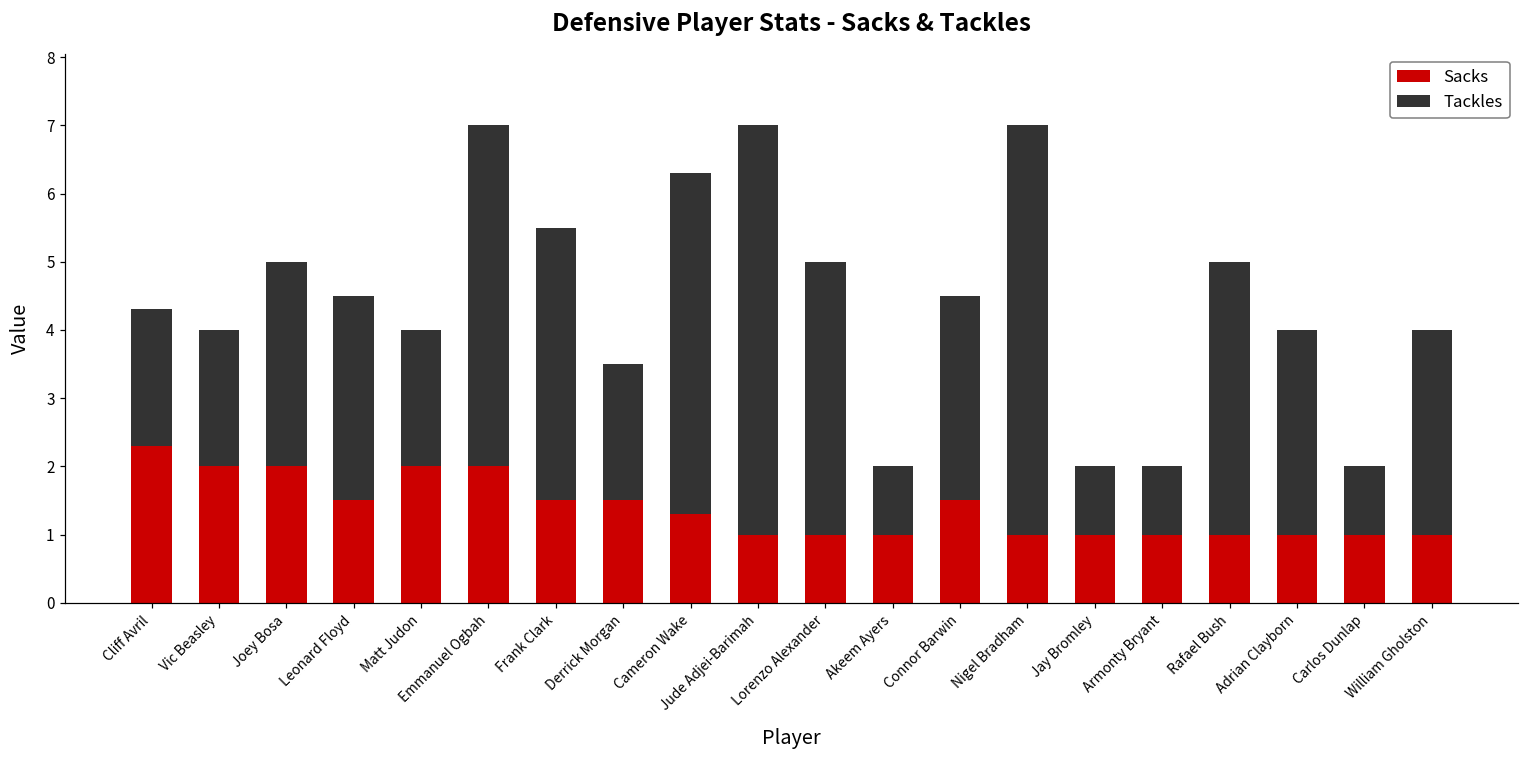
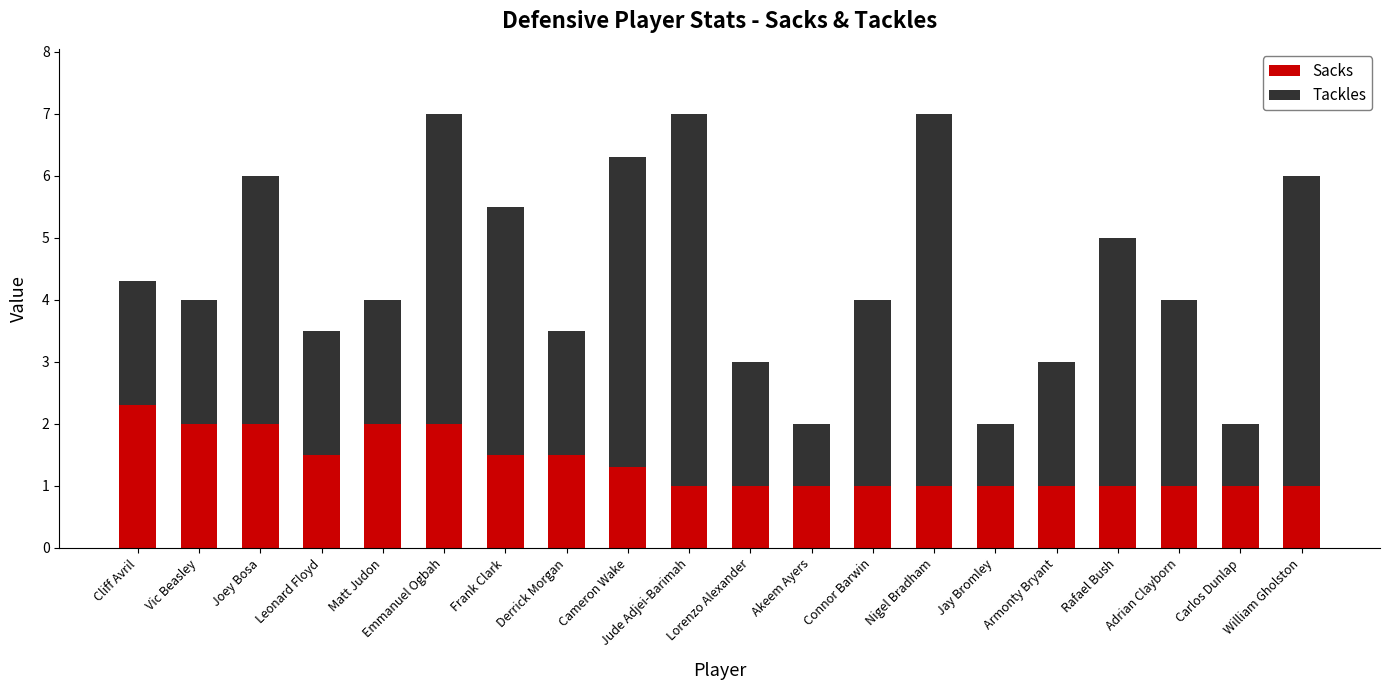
Tackles, Joey Bosa: 3 -> 4
Tackles, Leonard Floyd: 3 -> 2
Tackles, Lorenzo Alexander: 4 -> 2
Sacks, Connor Barwin: 1.5 -> 1.0
Tackles, Armonty Bryant: 1 -> 2
Tackles, William Gholston: 3 -> 5
